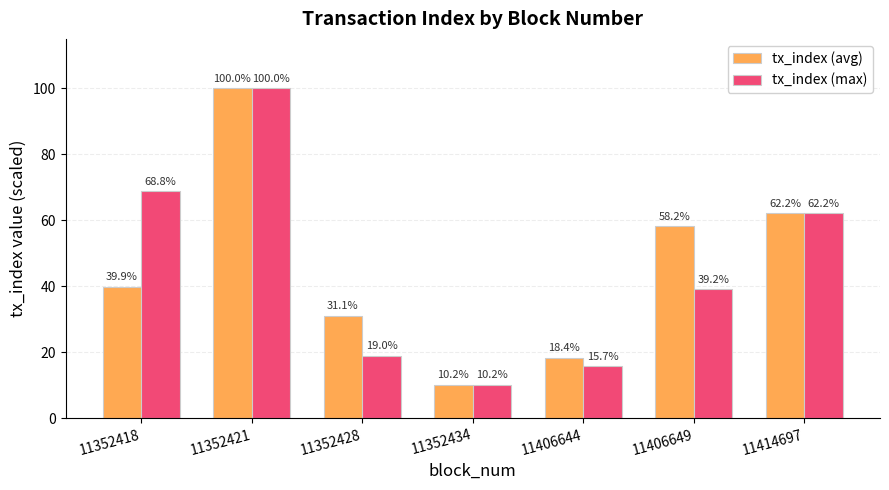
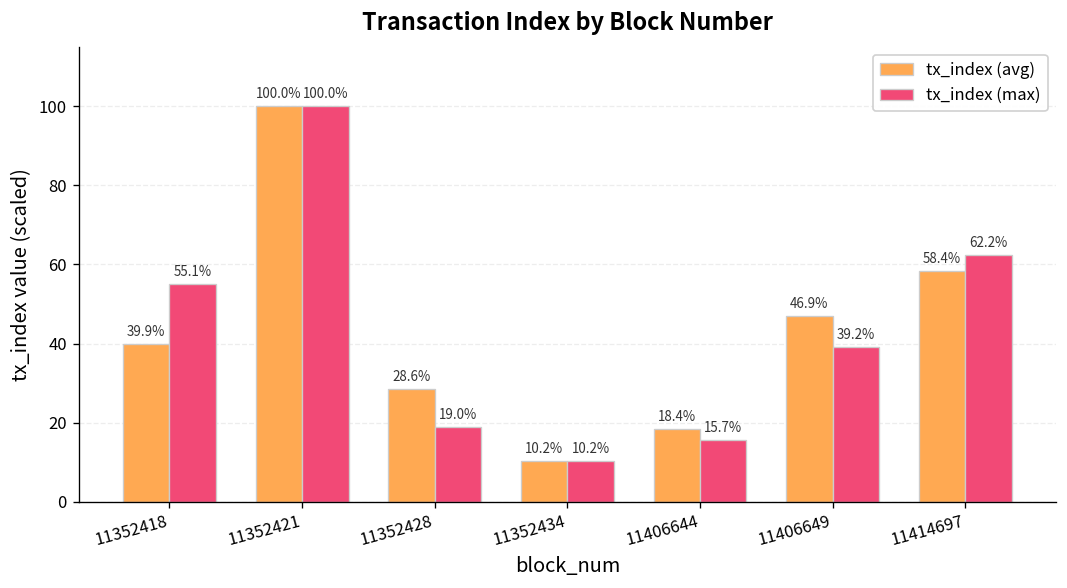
tx_index (max), 11352418: 68.8% -> 55.1%
tx_index (avg), 11352428: 31.1% -> 28.6%
tx_index (avg), 11406649: 58.2% -> 46.9%
tx_index (avg), 11414697: 62.2% -> 58.4%
